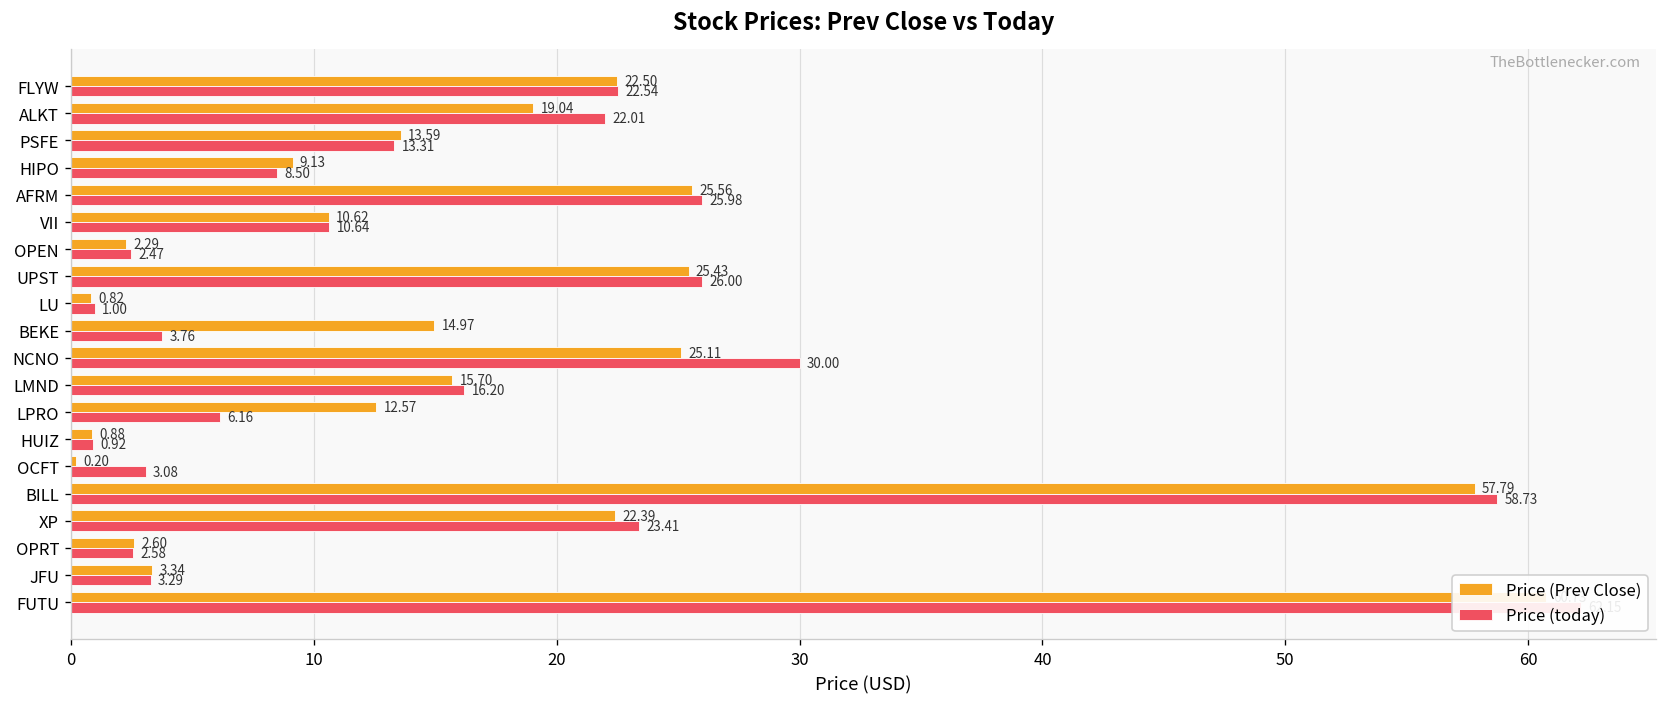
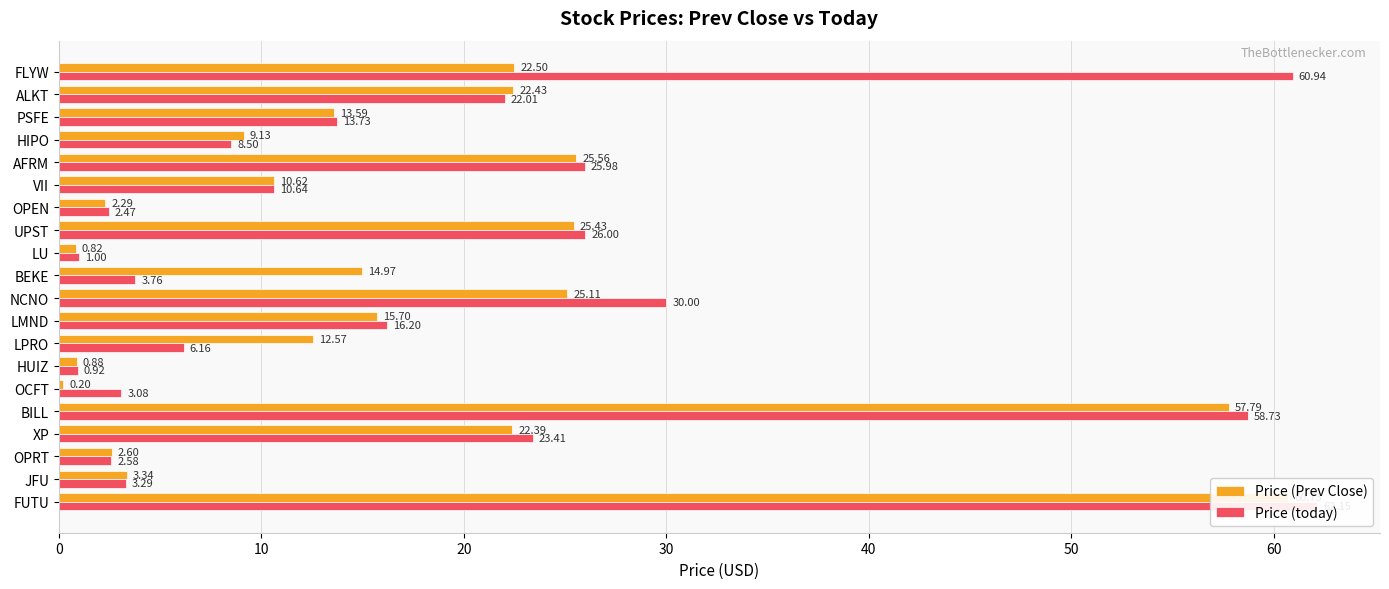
Price (today), FLYW: 22.54 -> 60.94
Price (Prev Close), ALKT: 19.04 -> 22.43
Price (today), PSFE: 13.31 -> 13.73
